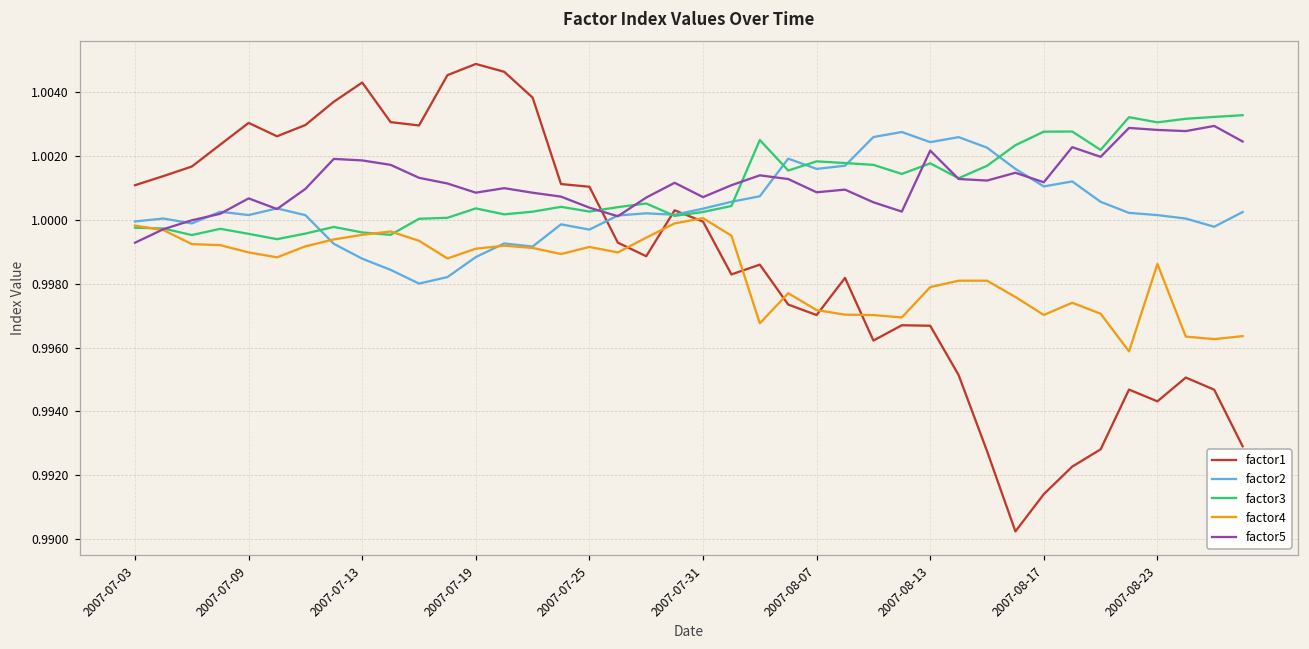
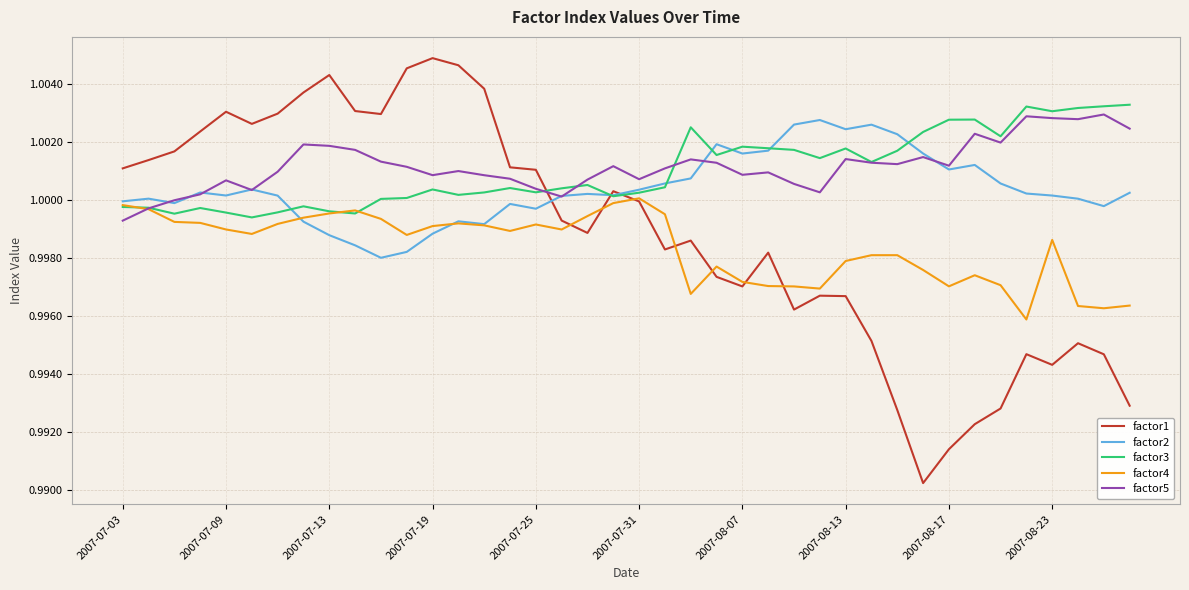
factor5, 2007-08-13: 1.0022 -> 1.0014
